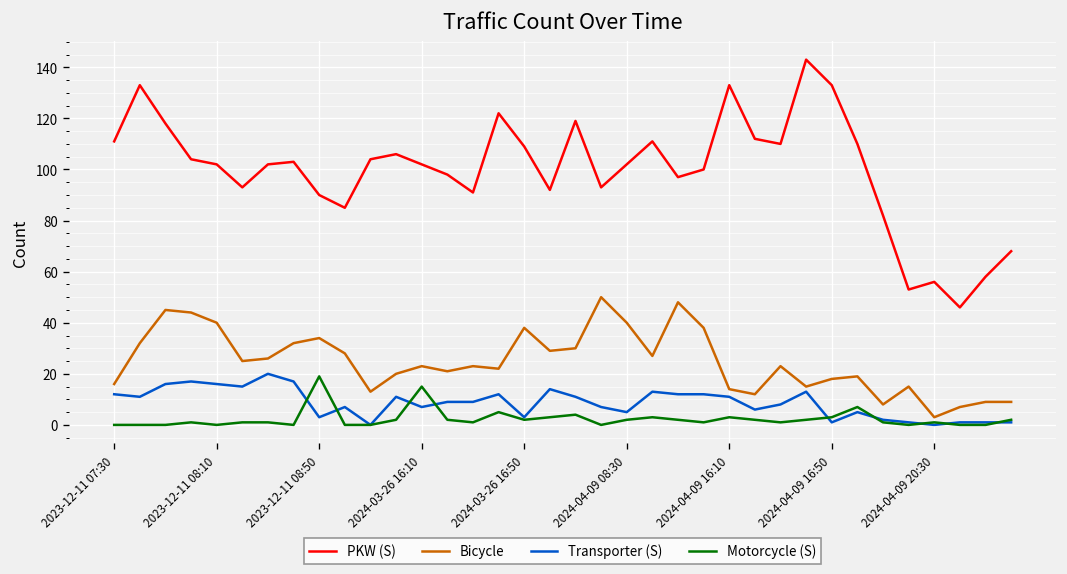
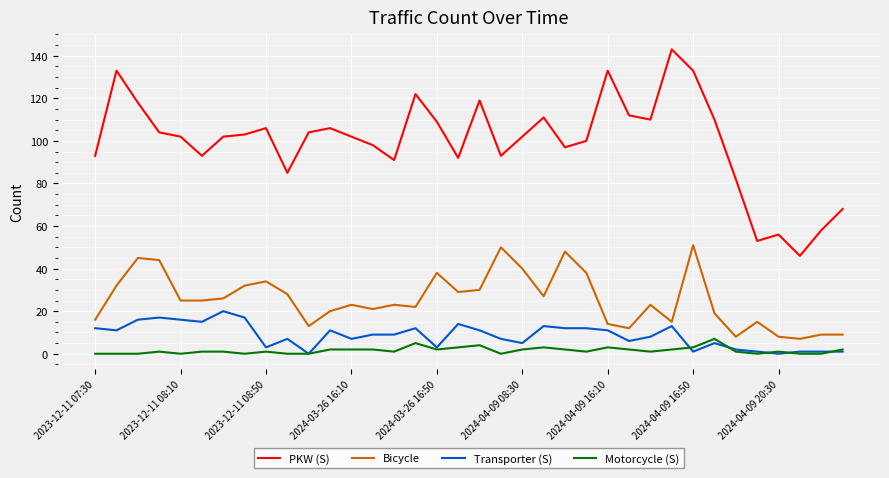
PKW (S), 2023-12-11 07:30: 111 -> 93
Bicycle, 2023-12-11 08:10: 40 -> 25
PKW (S), 2023-12-11 08:50: 90 -> 106
Motorcycle (S), 2023-12-11 08:50: 19 -> 1
Motorcycle (S), 2024-03-26 16:10: 15 -> 2
Bicycle, 2024-04-09 16:50: 18 -> 51
Bicycle, 2024-04-09 20:30: 3 -> 8
